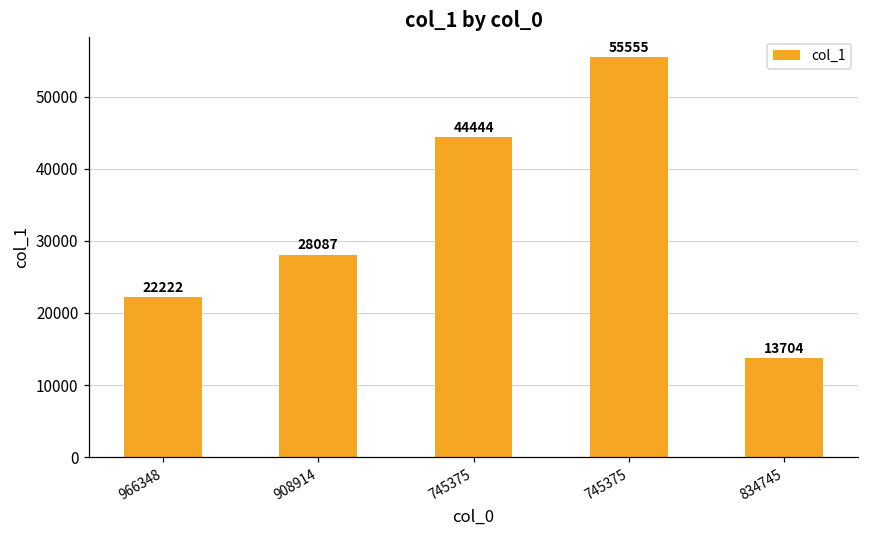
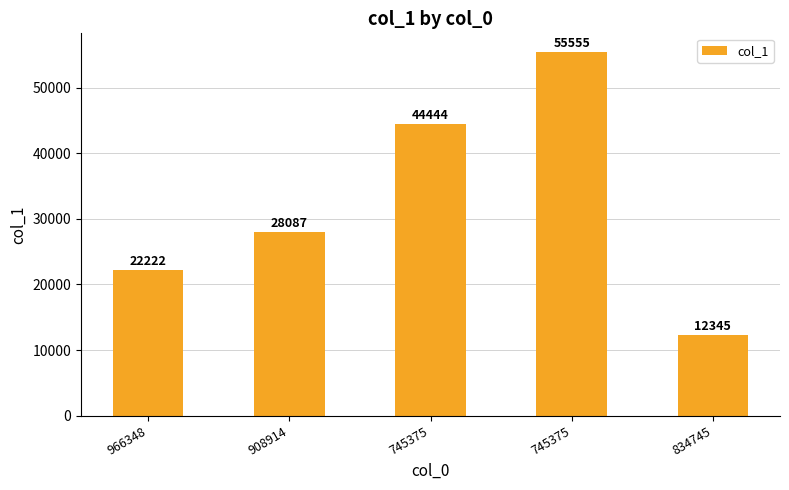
834745: 13704 -> 12345
